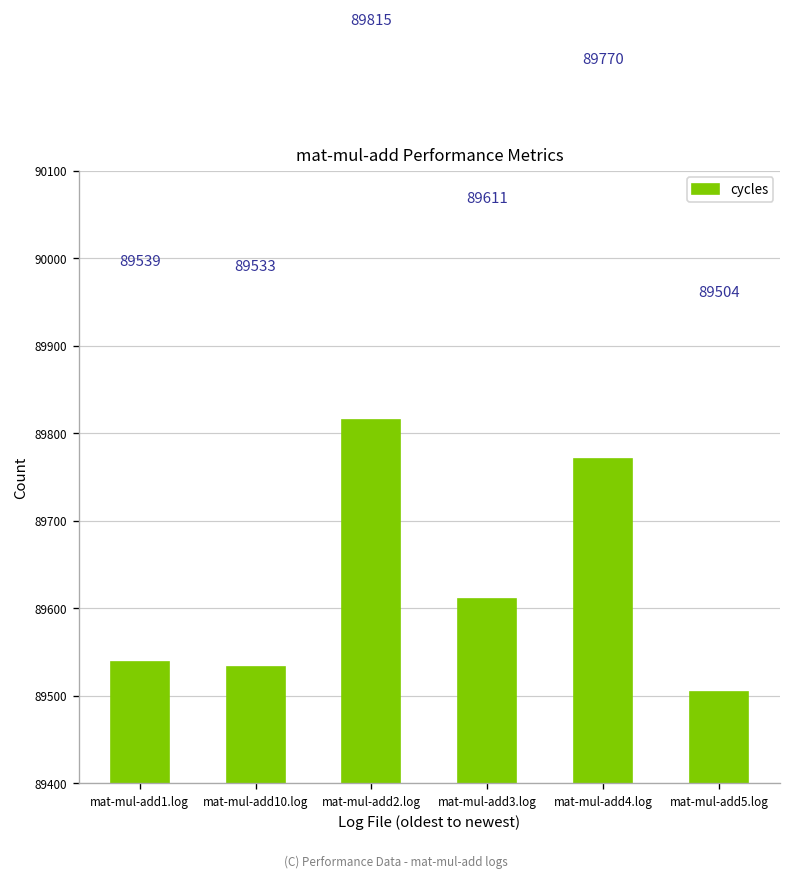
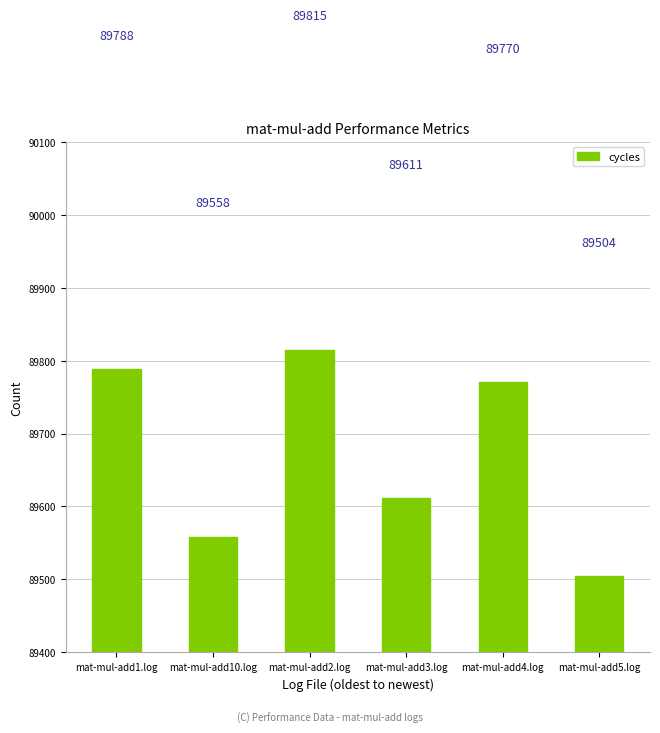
mat-mul-add1.log: 89539 -> 89788
mat-mul-add10.log: 89533 -> 89558
